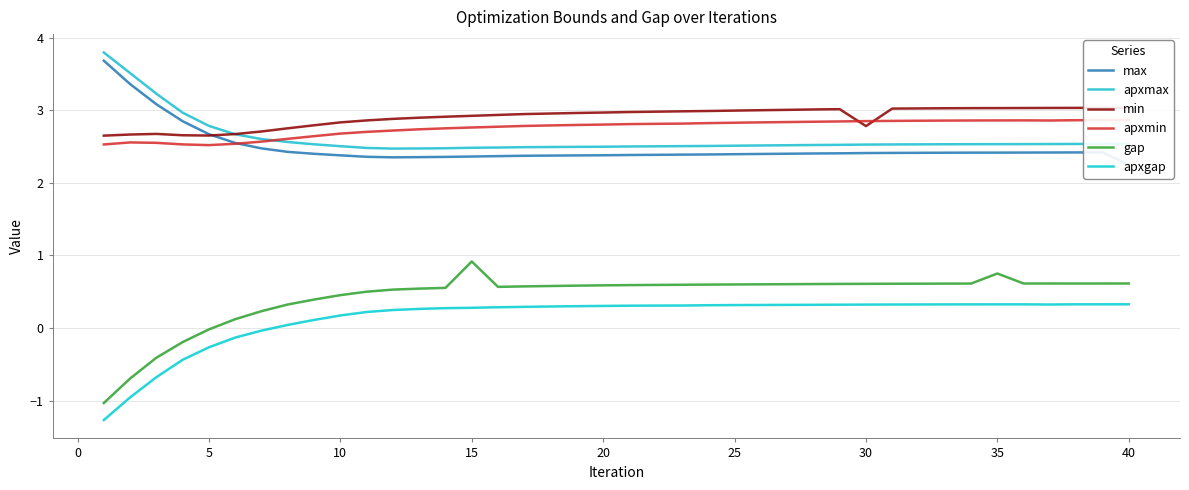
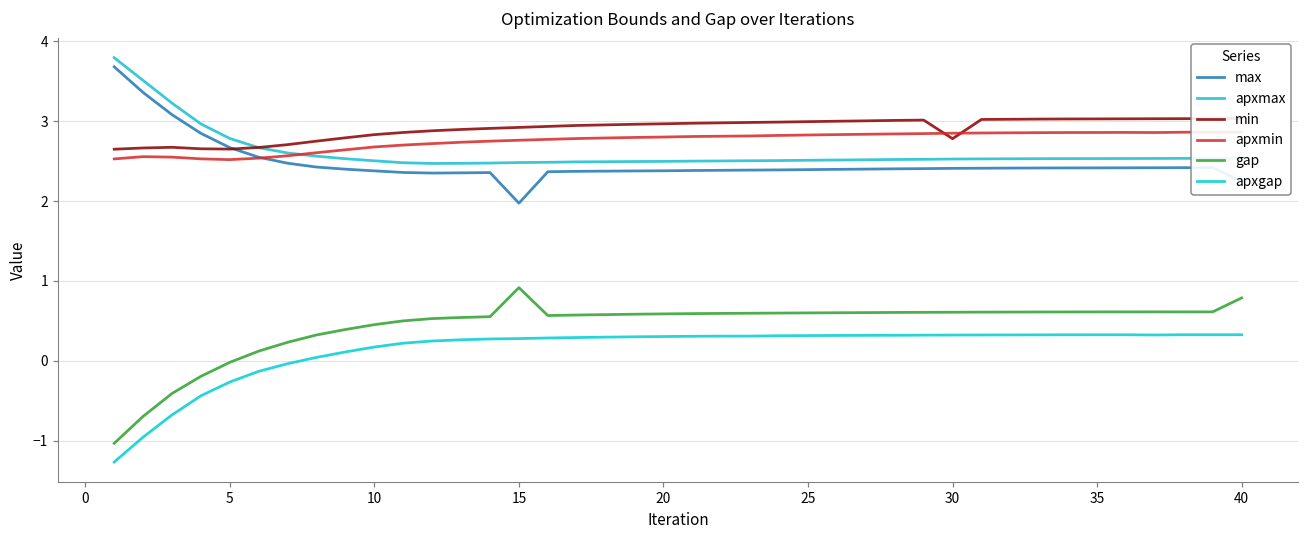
max, 15: 2.4 -> 2.0
gap, 35: 0.8 -> 0.6
gap, 40: 0.6 -> 0.8
